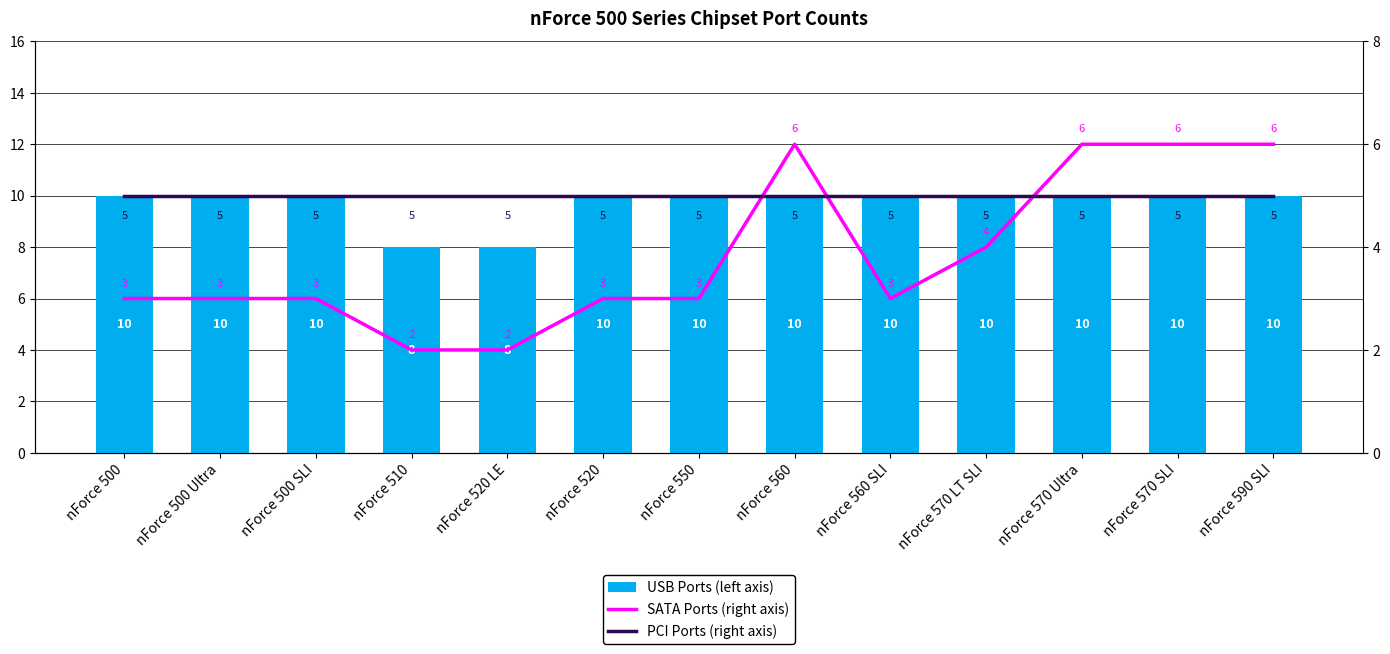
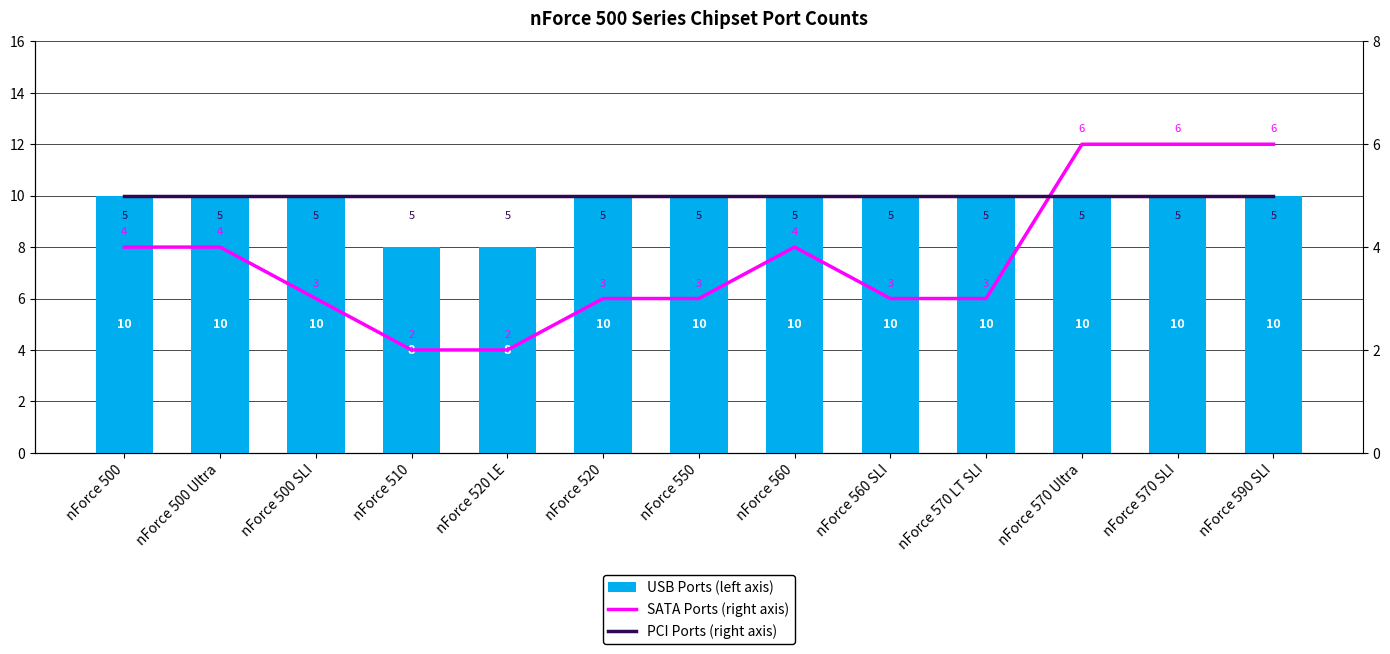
SATA Ports (right axis), nForce 500: 3 -> 4
SATA Ports (right axis), nForce 500 Ultra: 3 -> 4
SATA Ports (right axis), nForce 560: 6 -> 4
SATA Ports (right axis), nForce 570 LT SLI: 4 -> 3
